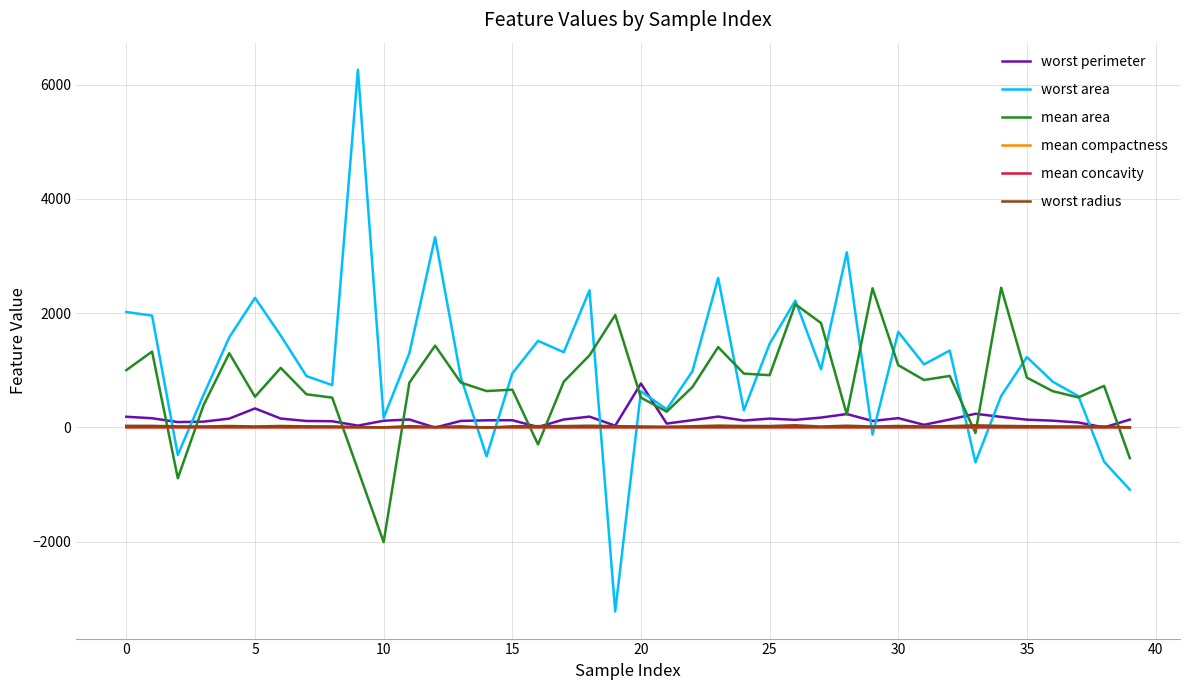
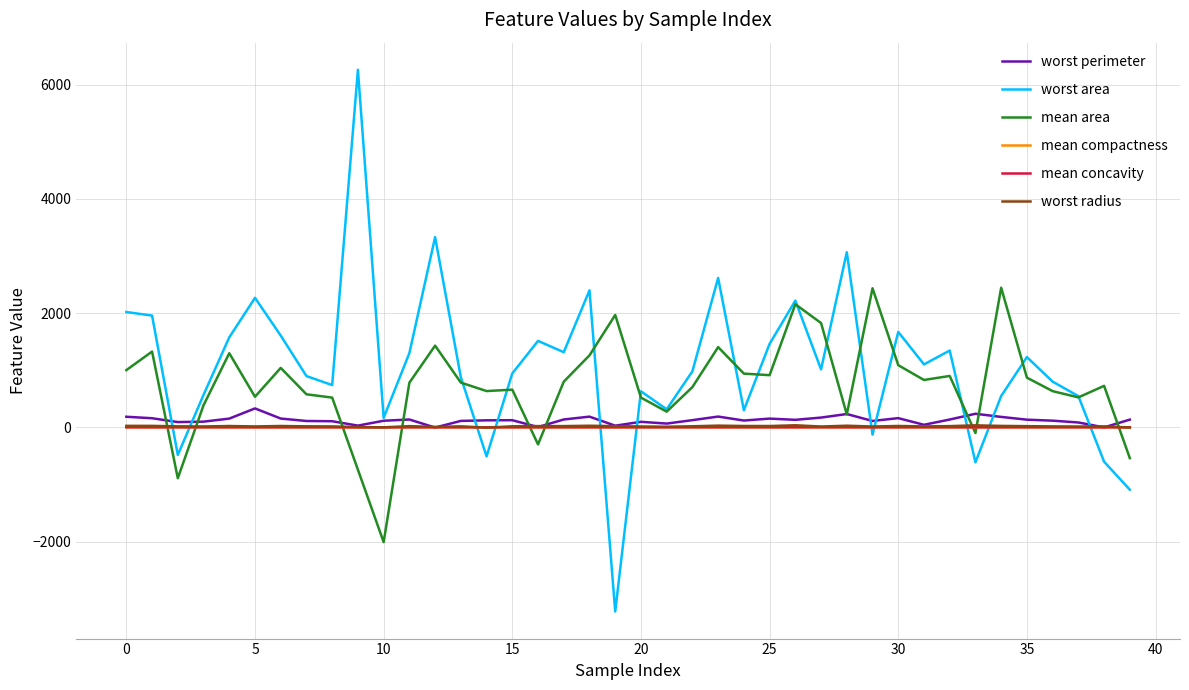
worst perimeter, 20: 800 -> 100
